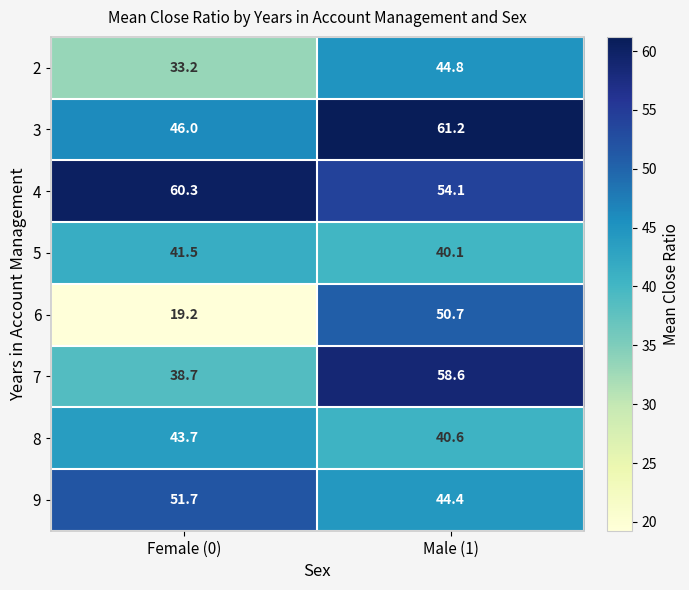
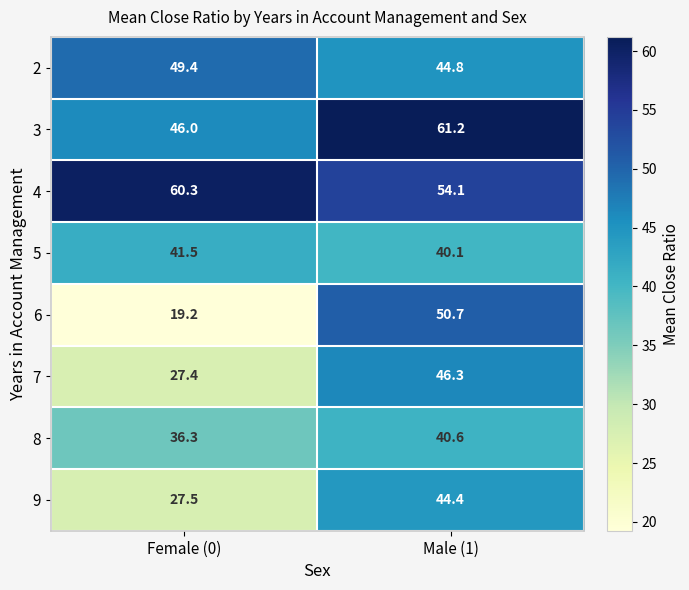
2, Female (0): 33.2 -> 49.4
7, Female (0): 38.7 -> 27.4
7, Male (1): 58.6 -> 46.3
8, Female (0): 43.7 -> 36.3
9, Female (0): 51.7 -> 27.5
